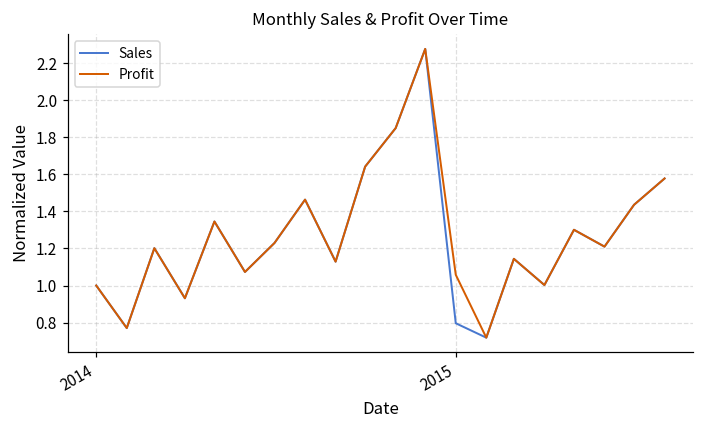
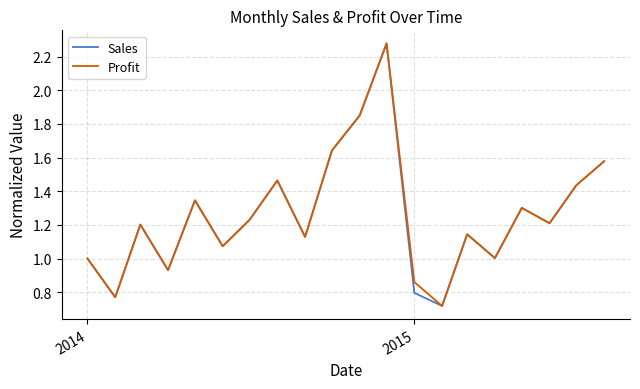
Profit, 2015: 1.06 -> 0.86
